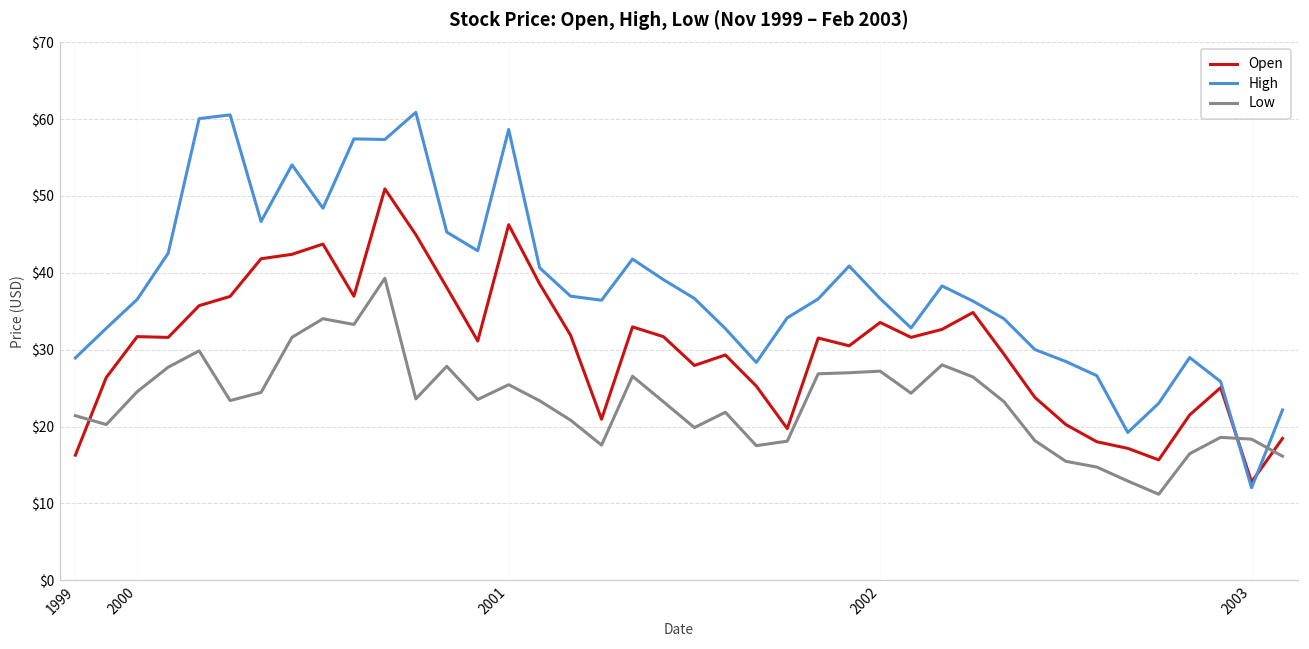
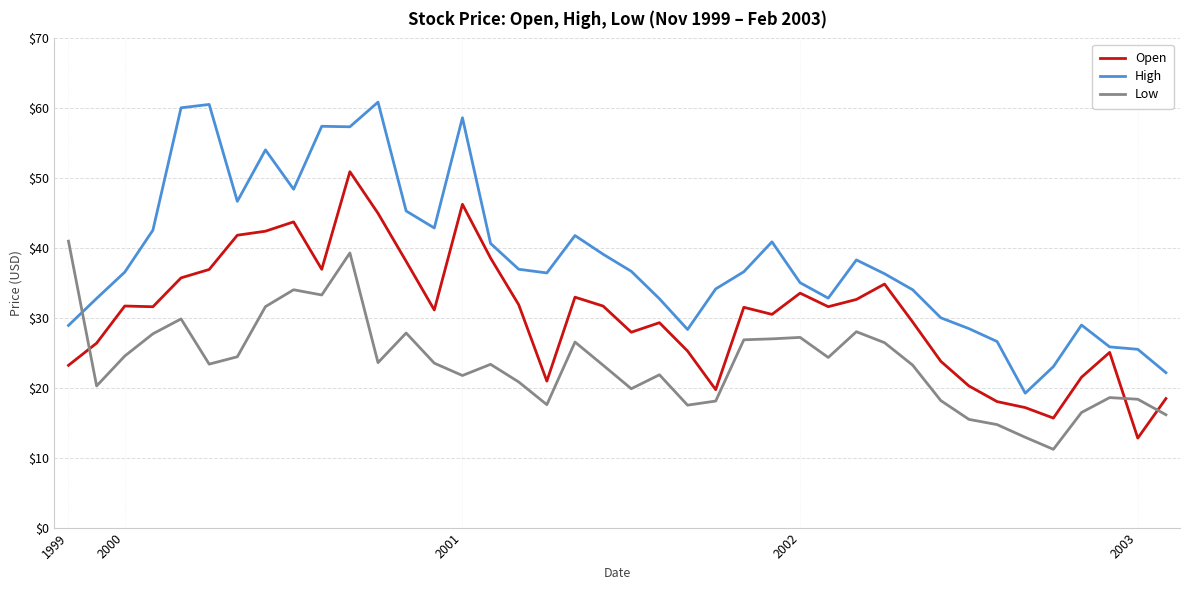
Open, 1999: $16 -> $23
Low, 1999: $21 -> $41
Low, 2001: $25 -> $22
High, 2002: $37 -> $35
High, 2003: $12 -> $26
